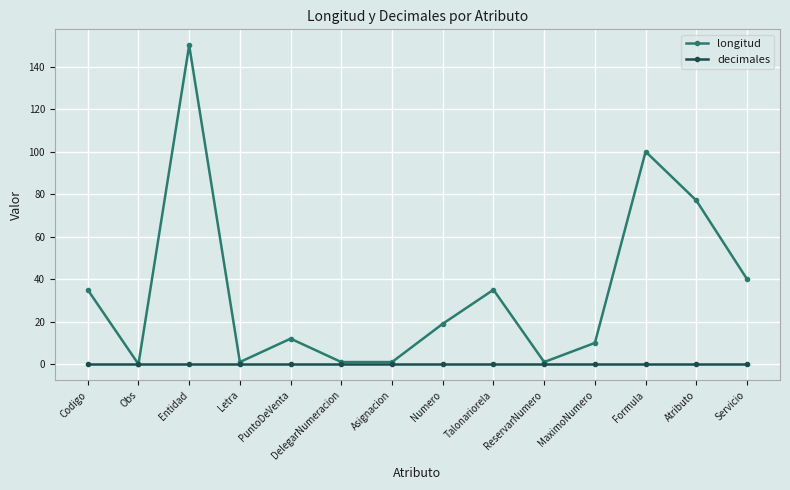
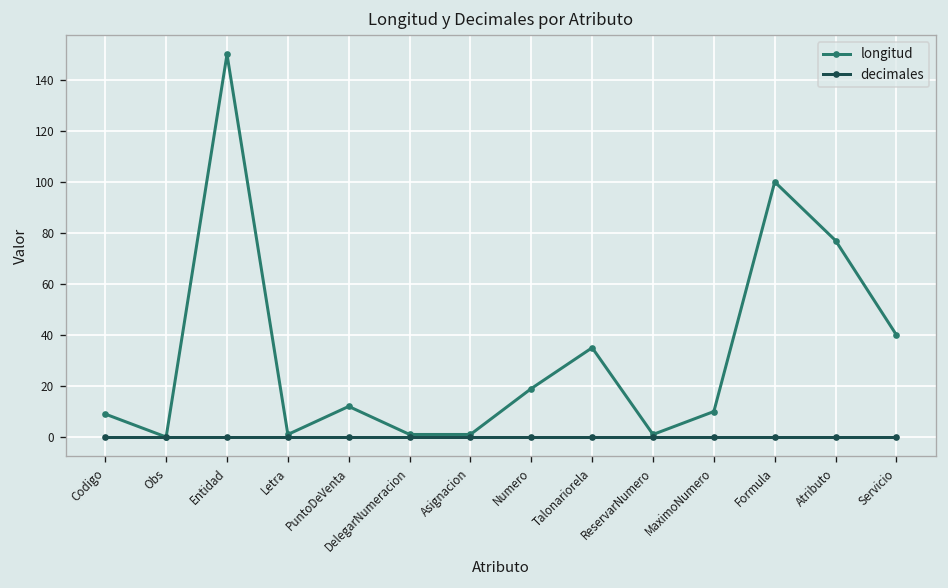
longitud, Codigo: 35 -> 9
